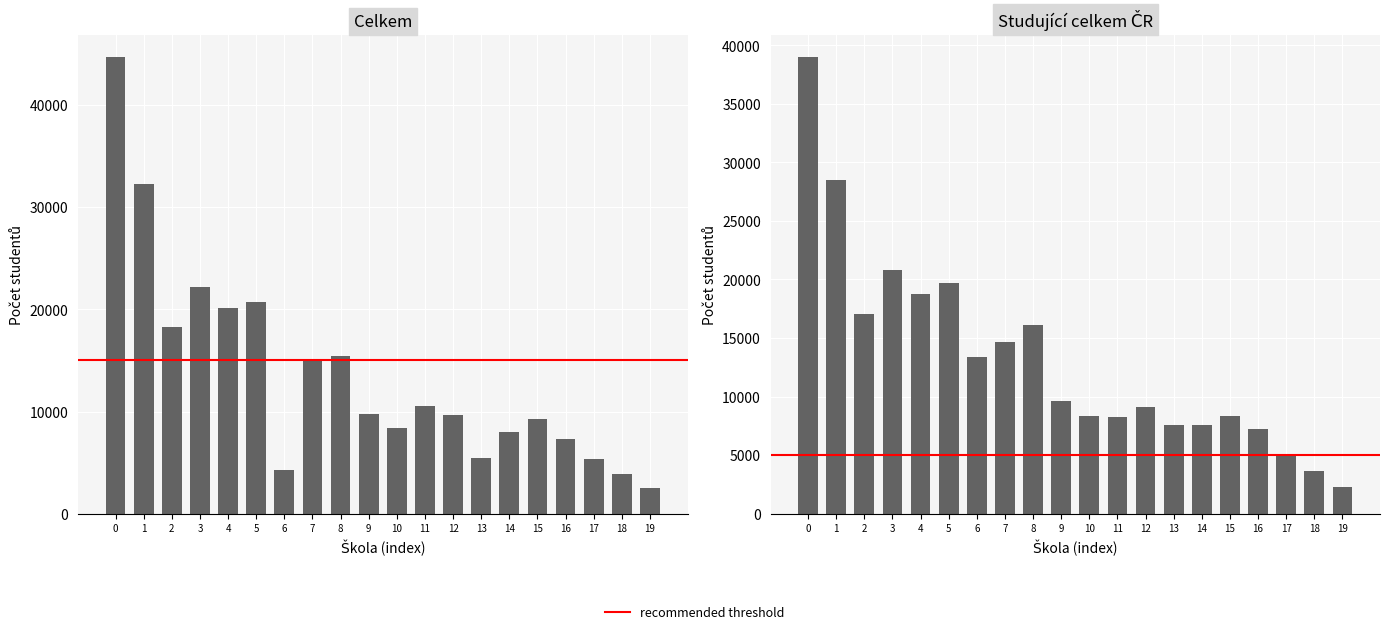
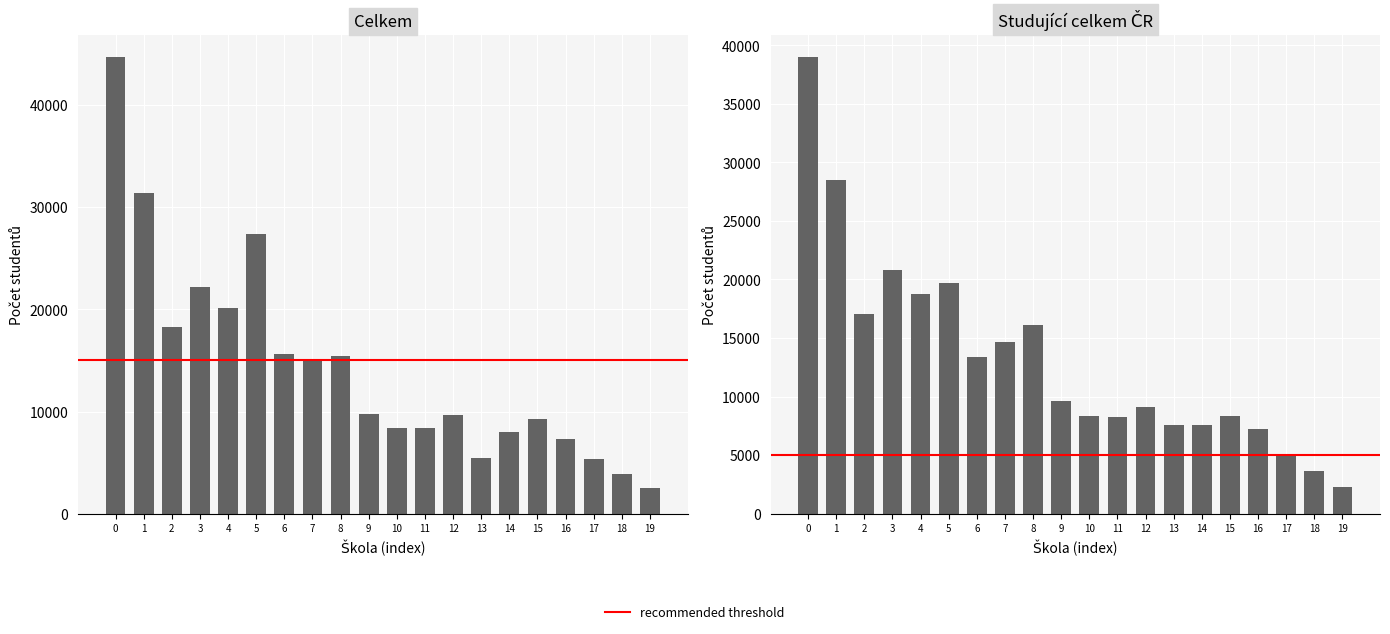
Celkem, 1: 32300 -> 31400
Celkem, 5: 20700 -> 27400
Celkem, 6: 4200 -> 15600
Celkem, 11: 10500 -> 8400
